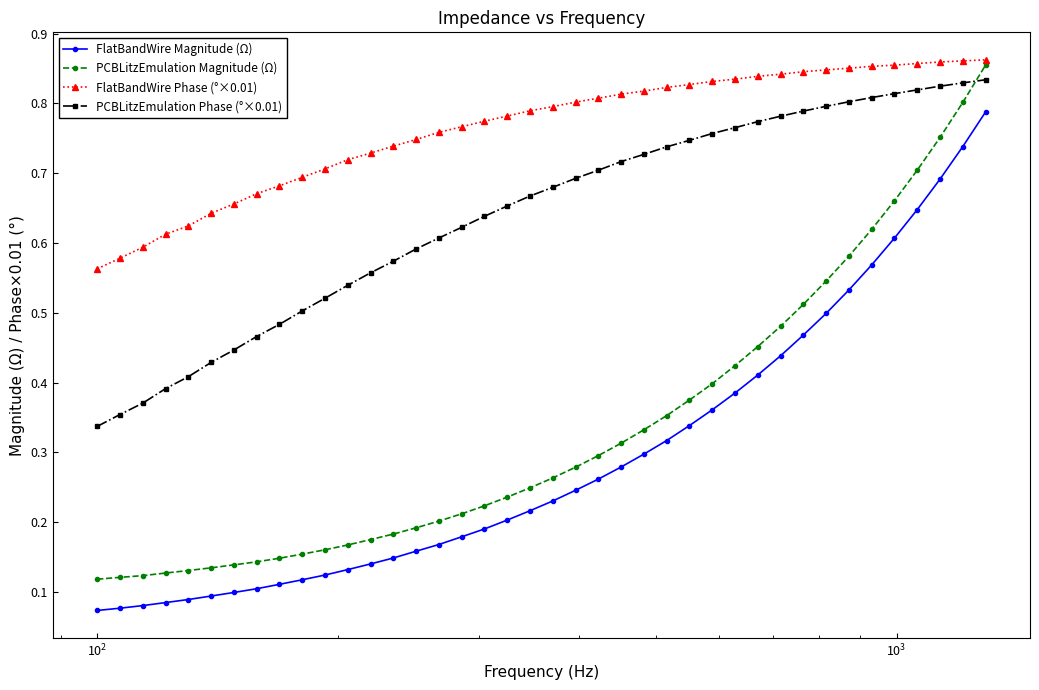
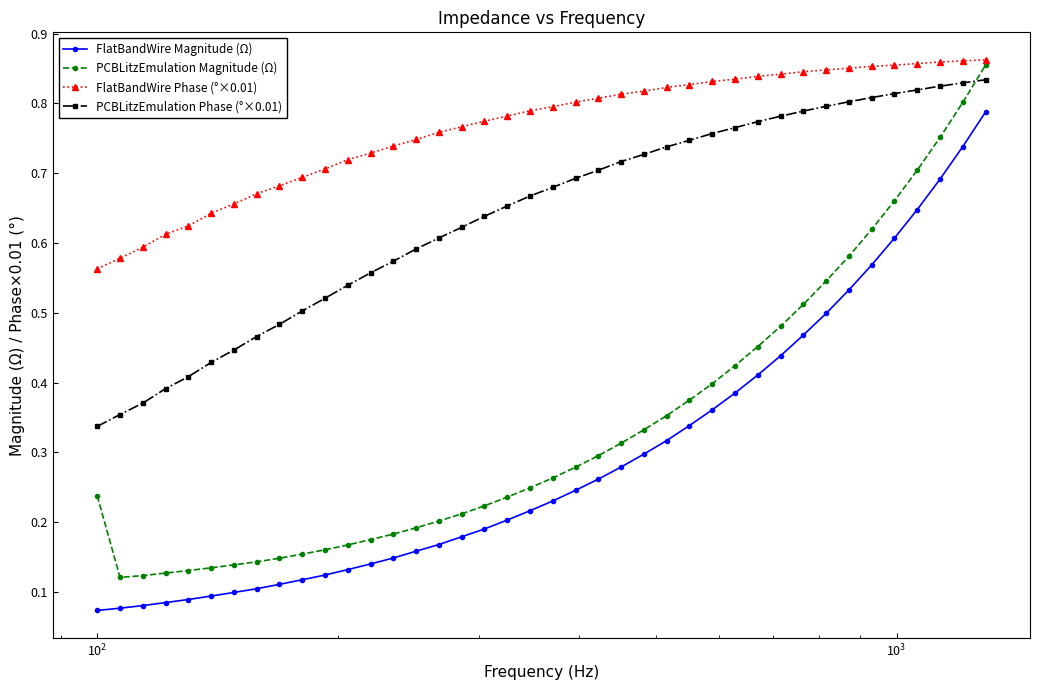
PCBLitzEmulation Magnitude (Ω), 10^2: 0.12 -> 0.24
